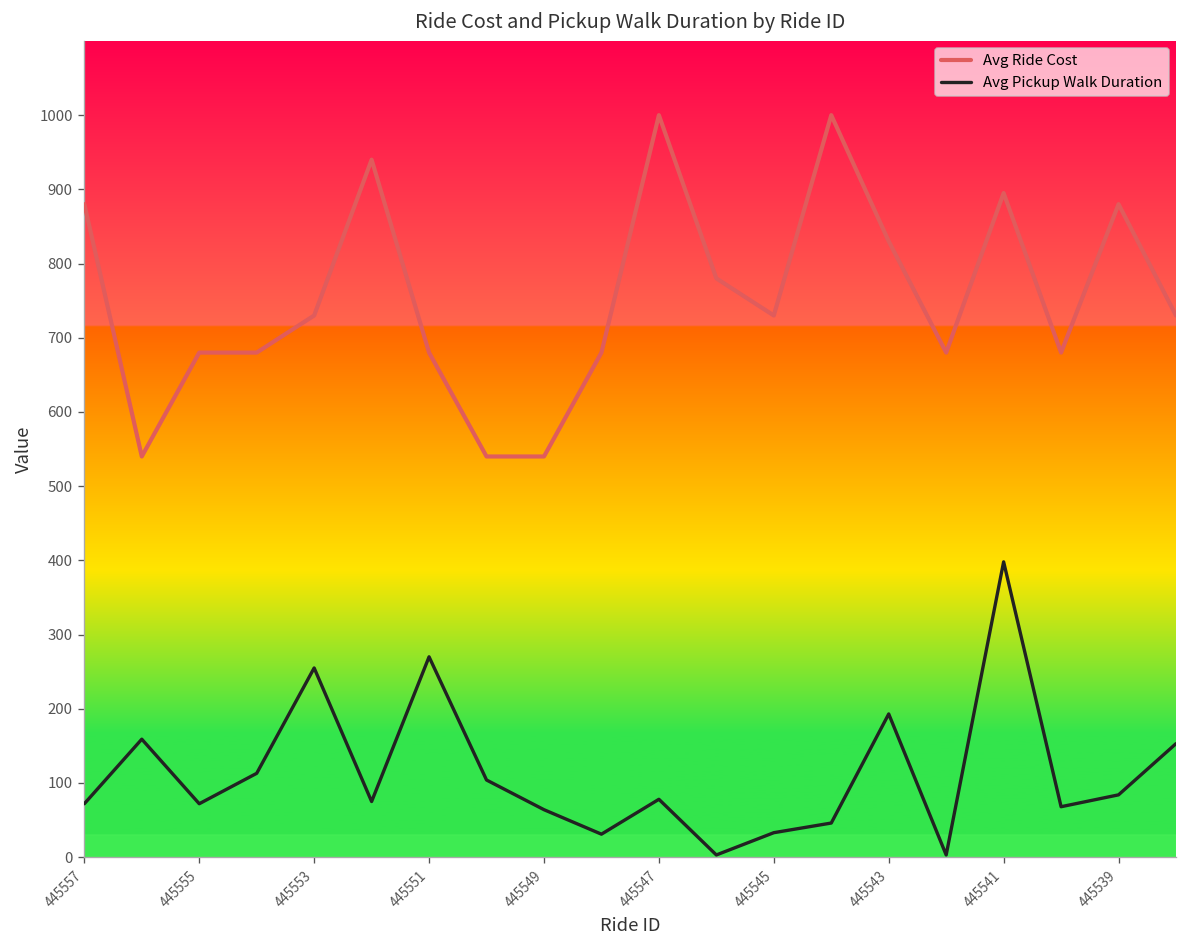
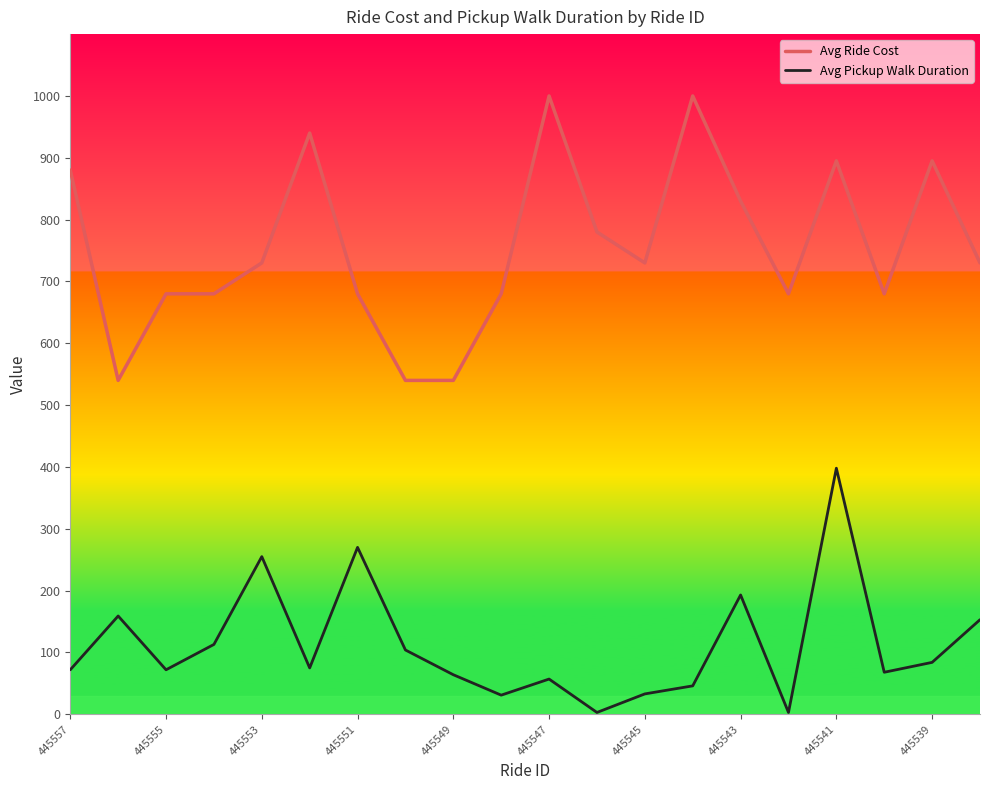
Avg Pickup Walk Duration, 445547: 80 -> 60
Avg Ride Cost, 445539: 880 -> 900
